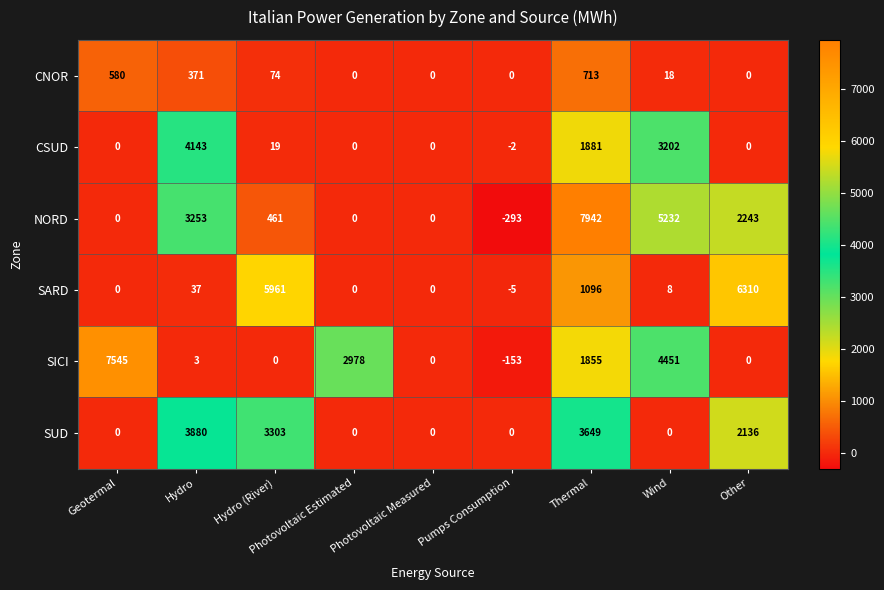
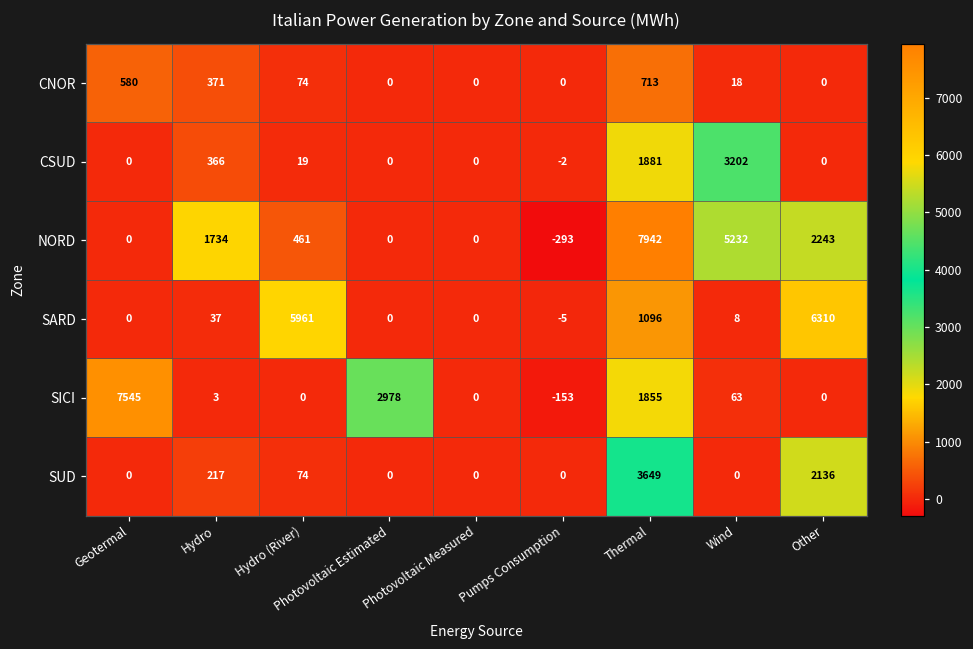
CSUD, Hydro: 4143 -> 366
NORD, Hydro: 3253 -> 1734
SICI, Wind: 4451 -> 63
SUD, Hydro: 3880 -> 217
SUD, Hydro (River): 3303 -> 74
